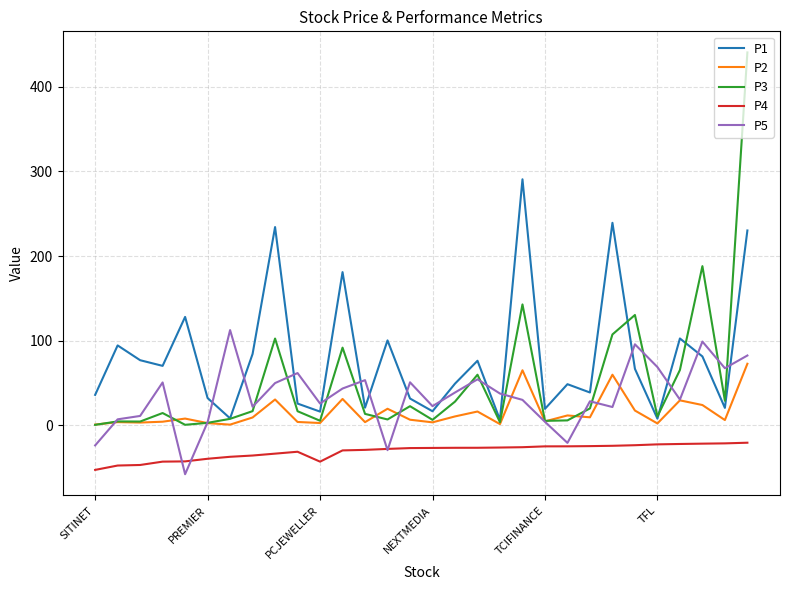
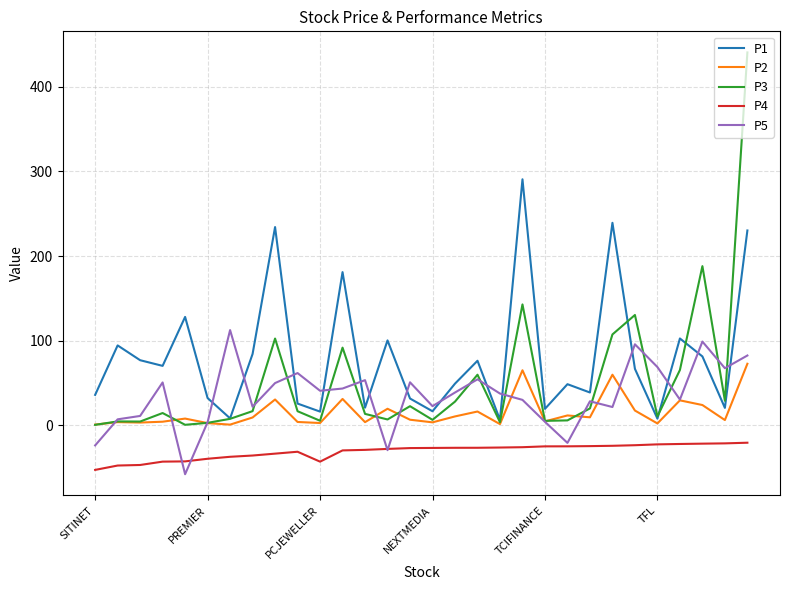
P5, PCJEWELLER: 30 -> 40
